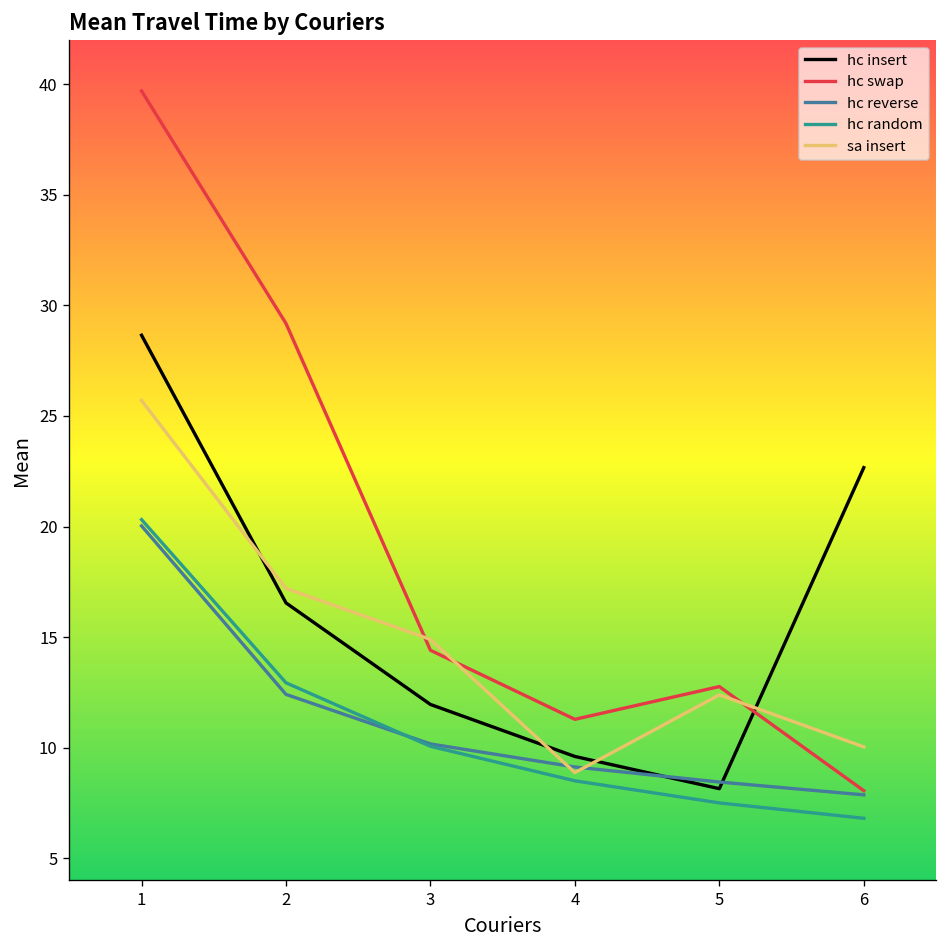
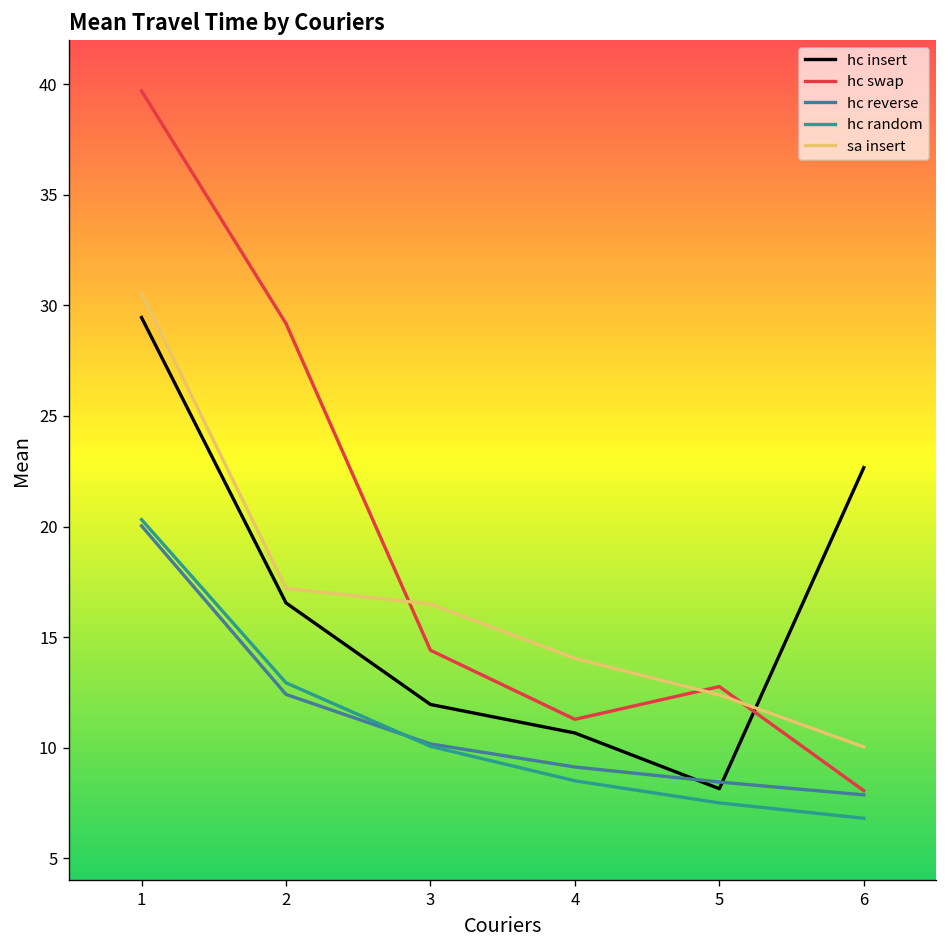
hc insert, 1: 28.7 -> 29.5
sa insert, 1: 25.7 -> 30.5
sa insert, 3: 14.9 -> 16.5
hc insert, 4: 9.6 -> 10.7
sa insert, 4: 8.9 -> 14.0
